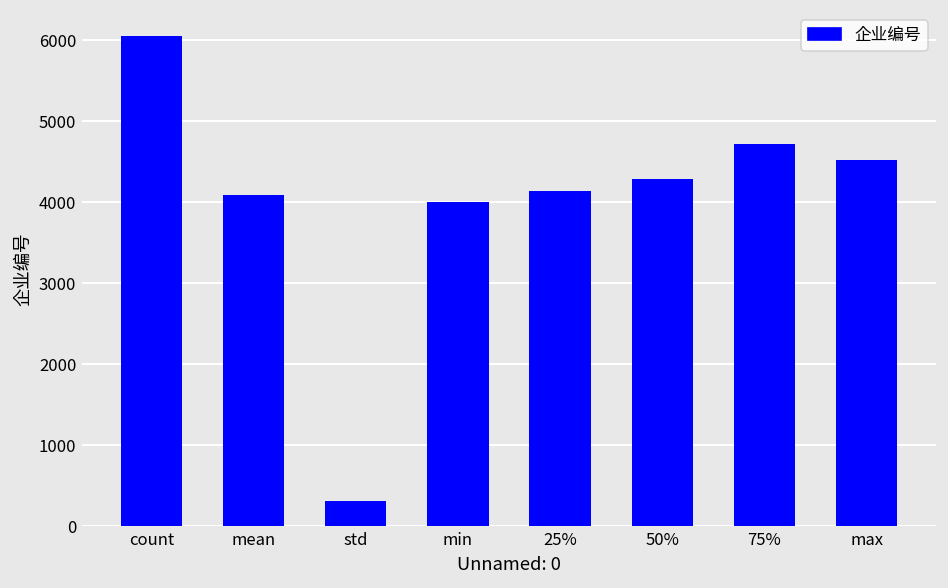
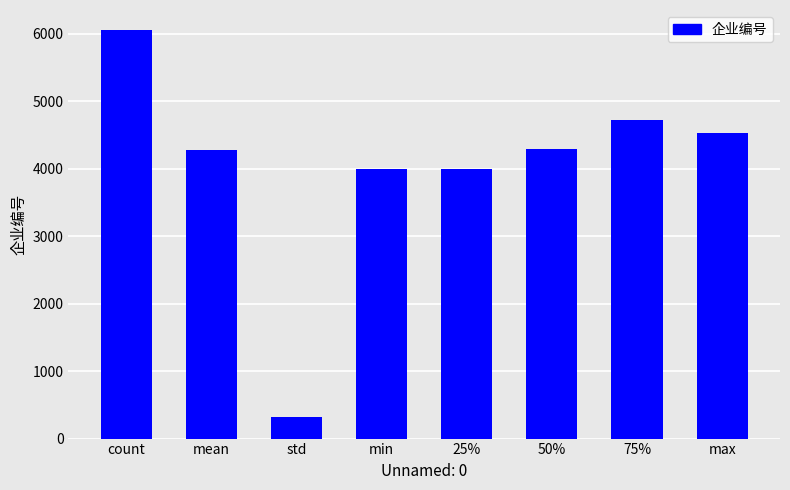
mean: 4100 -> 4300
25%: 4100 -> 4000
